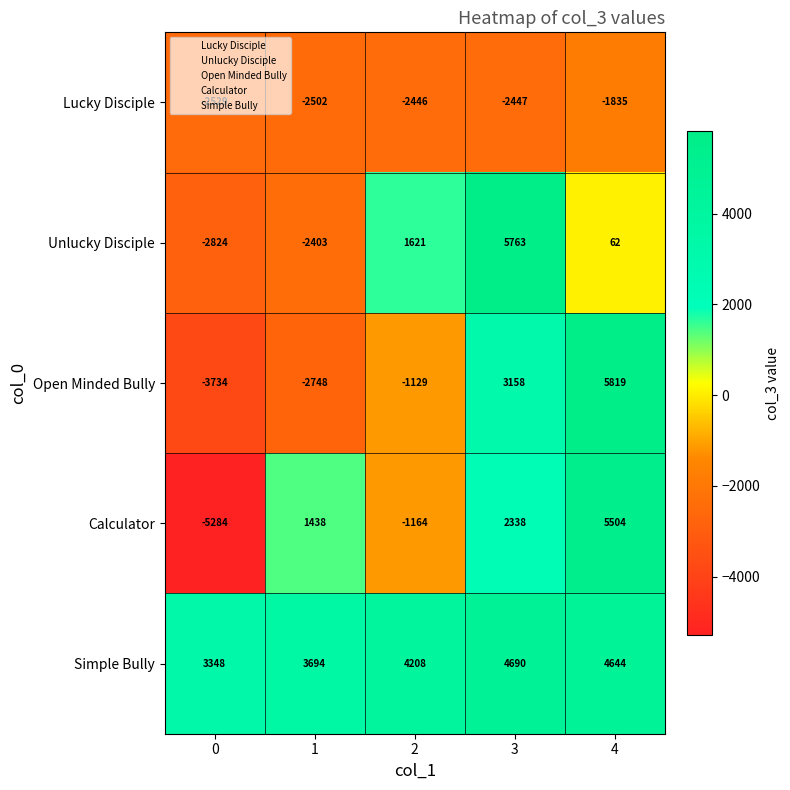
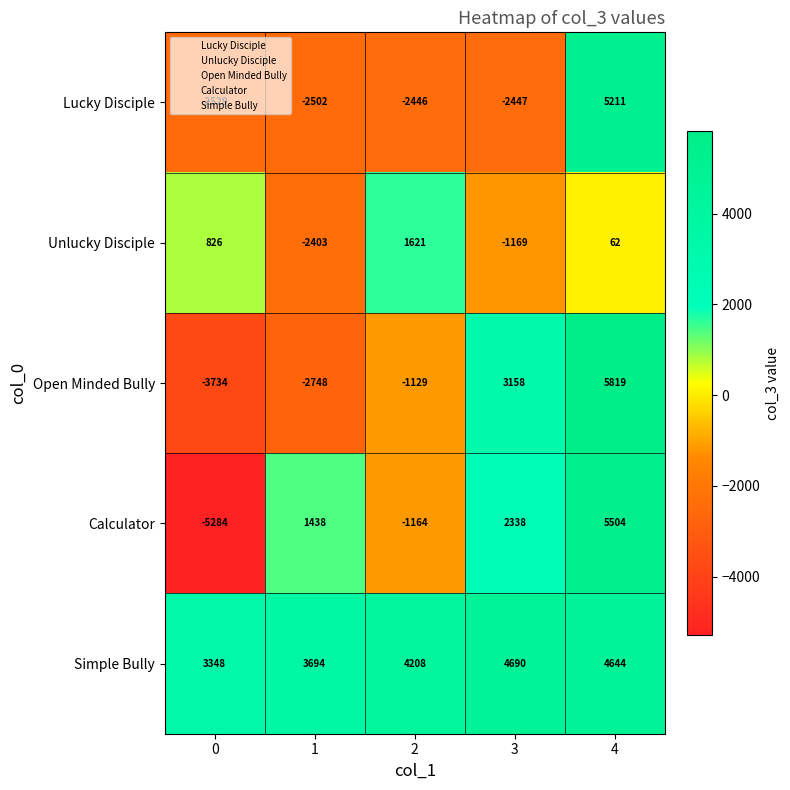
Lucky Disciple, 4: -1835 -> 5211
Unlucky Disciple, 0: -2824 -> 826
Unlucky Disciple, 3: 5763 -> -1169
